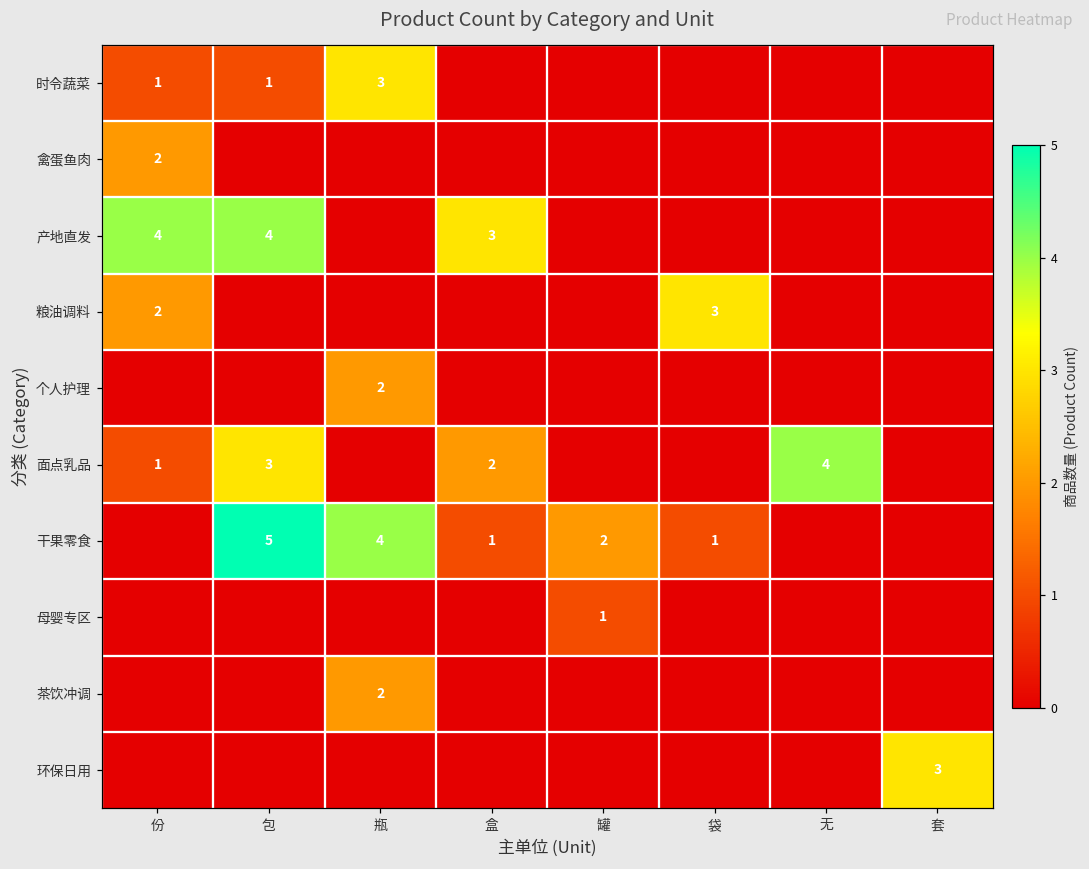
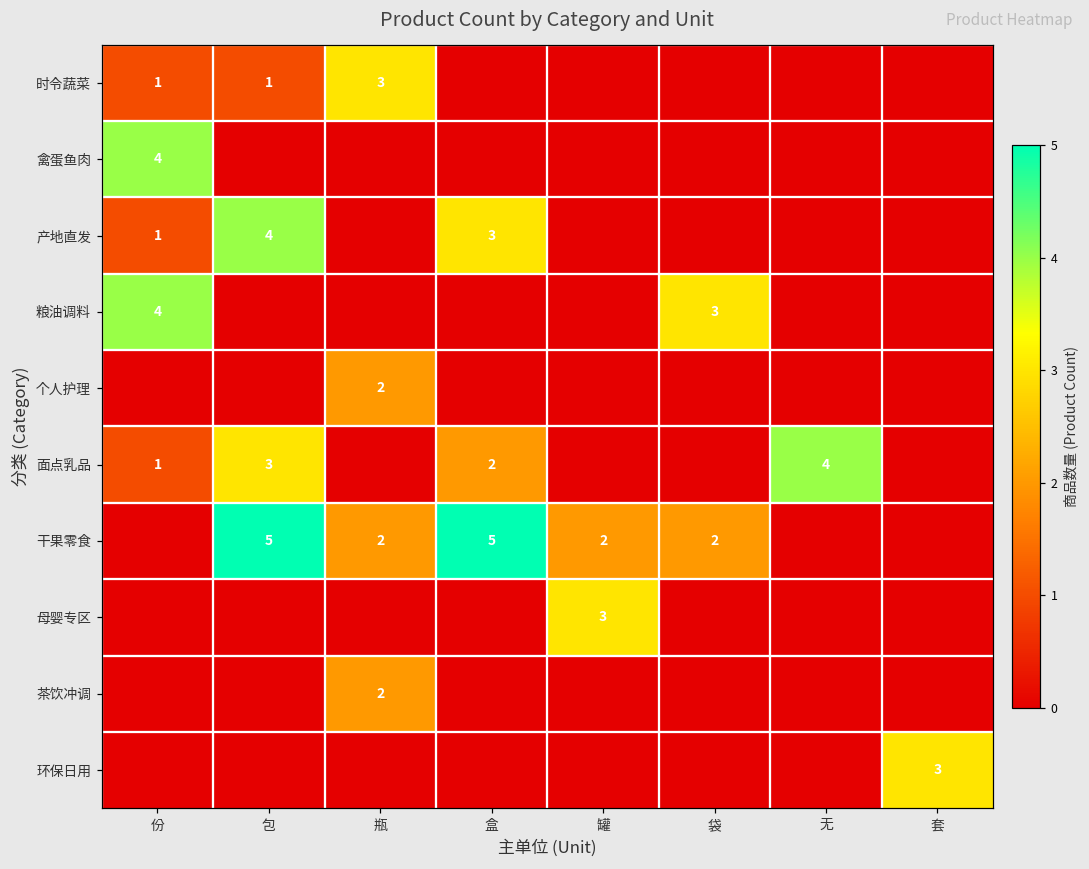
禽蛋鱼肉, 份: 2 -> 4
产地直发, 份: 4 -> 1
粮油调料, 份: 2 -> 4
干果零食, 瓶: 4 -> 2
干果零食, 盒: 1 -> 5
干果零食, 袋: 1 -> 2
母婴专区, 罐: 1 -> 3
